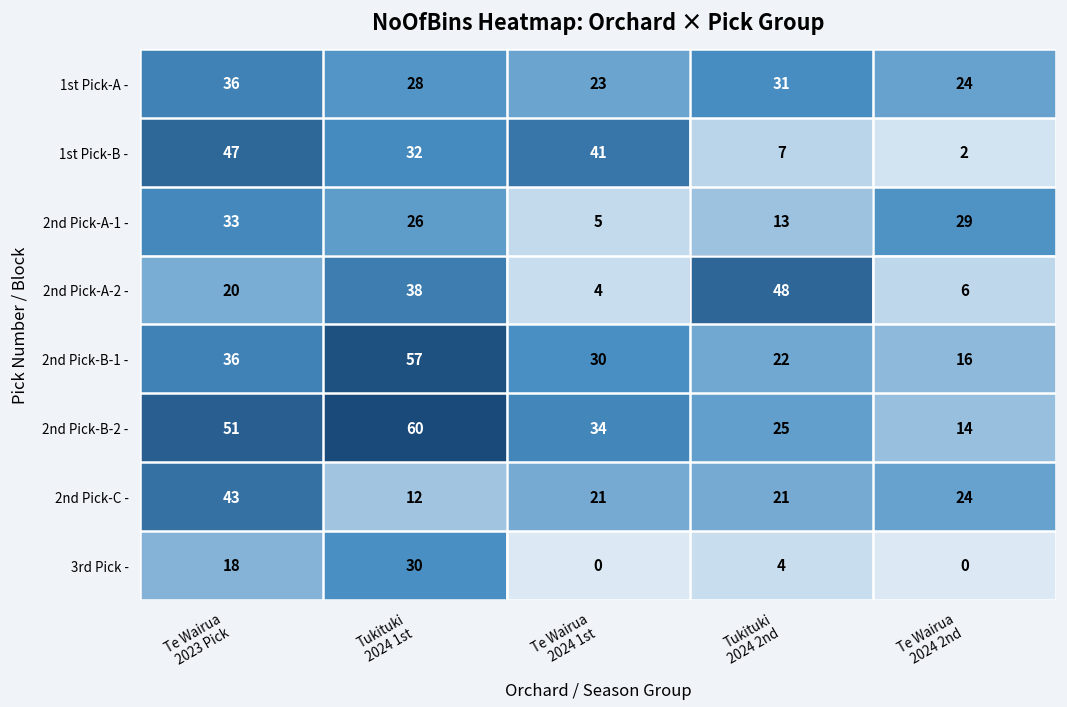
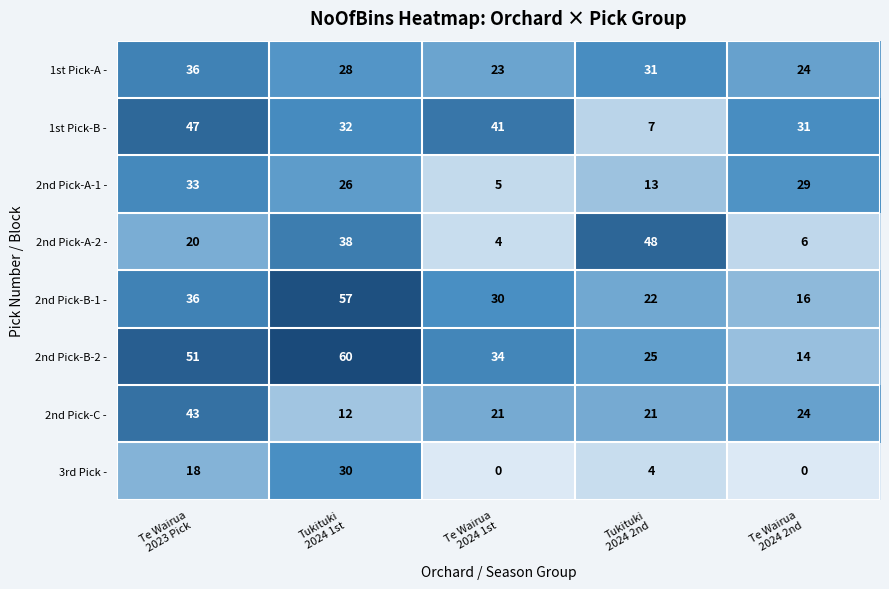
1st Pick-B -, Te Wairua 2024 2nd: 2 -> 31
